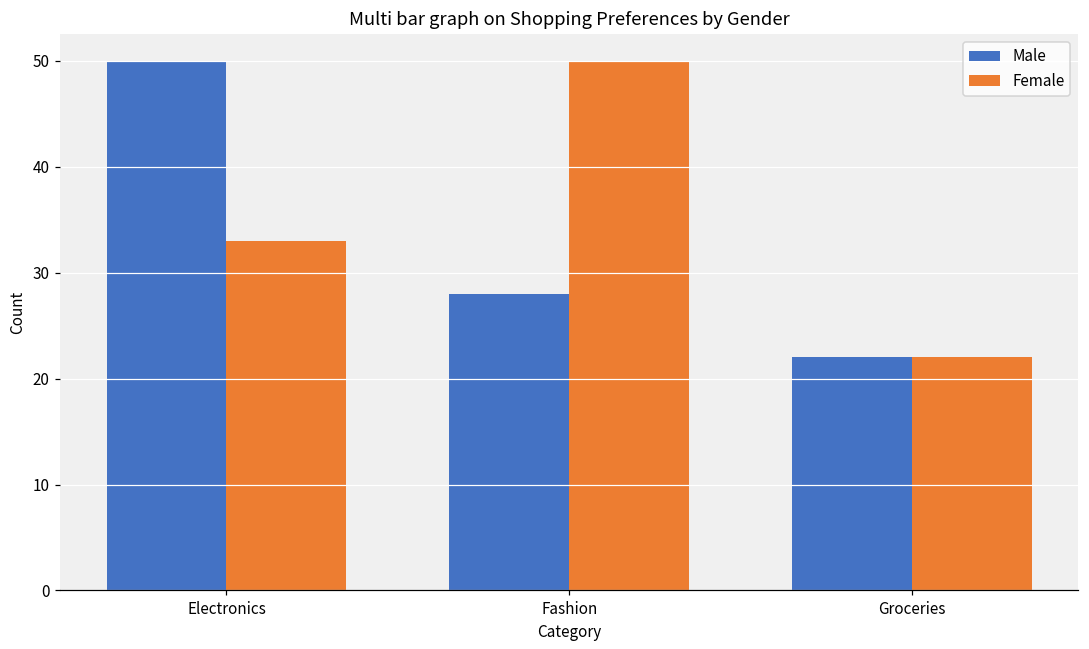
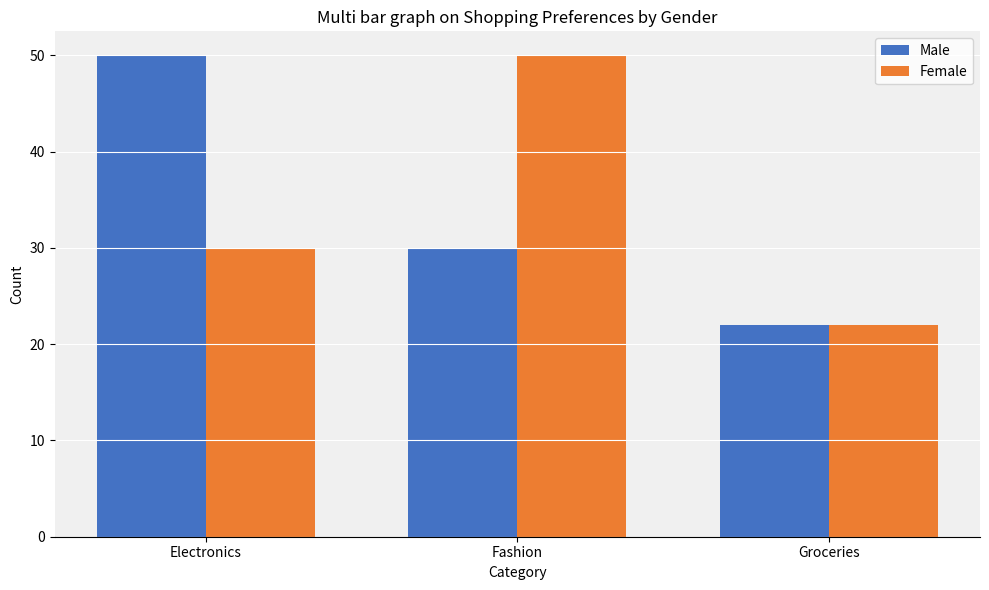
Female, Electronics: 33 -> 30
Male, Fashion: 28 -> 30
